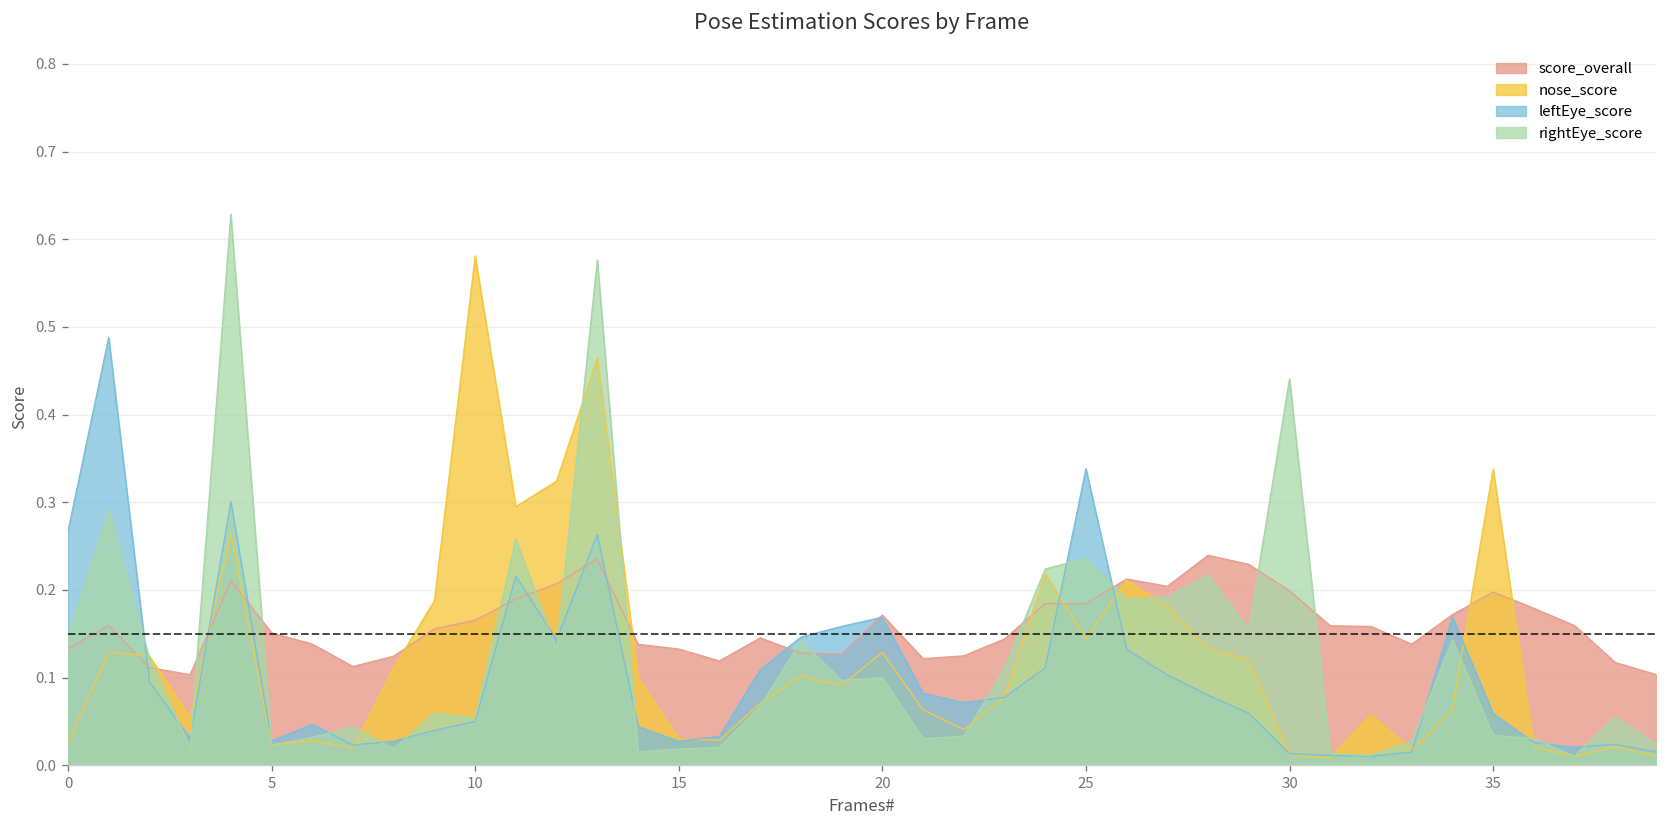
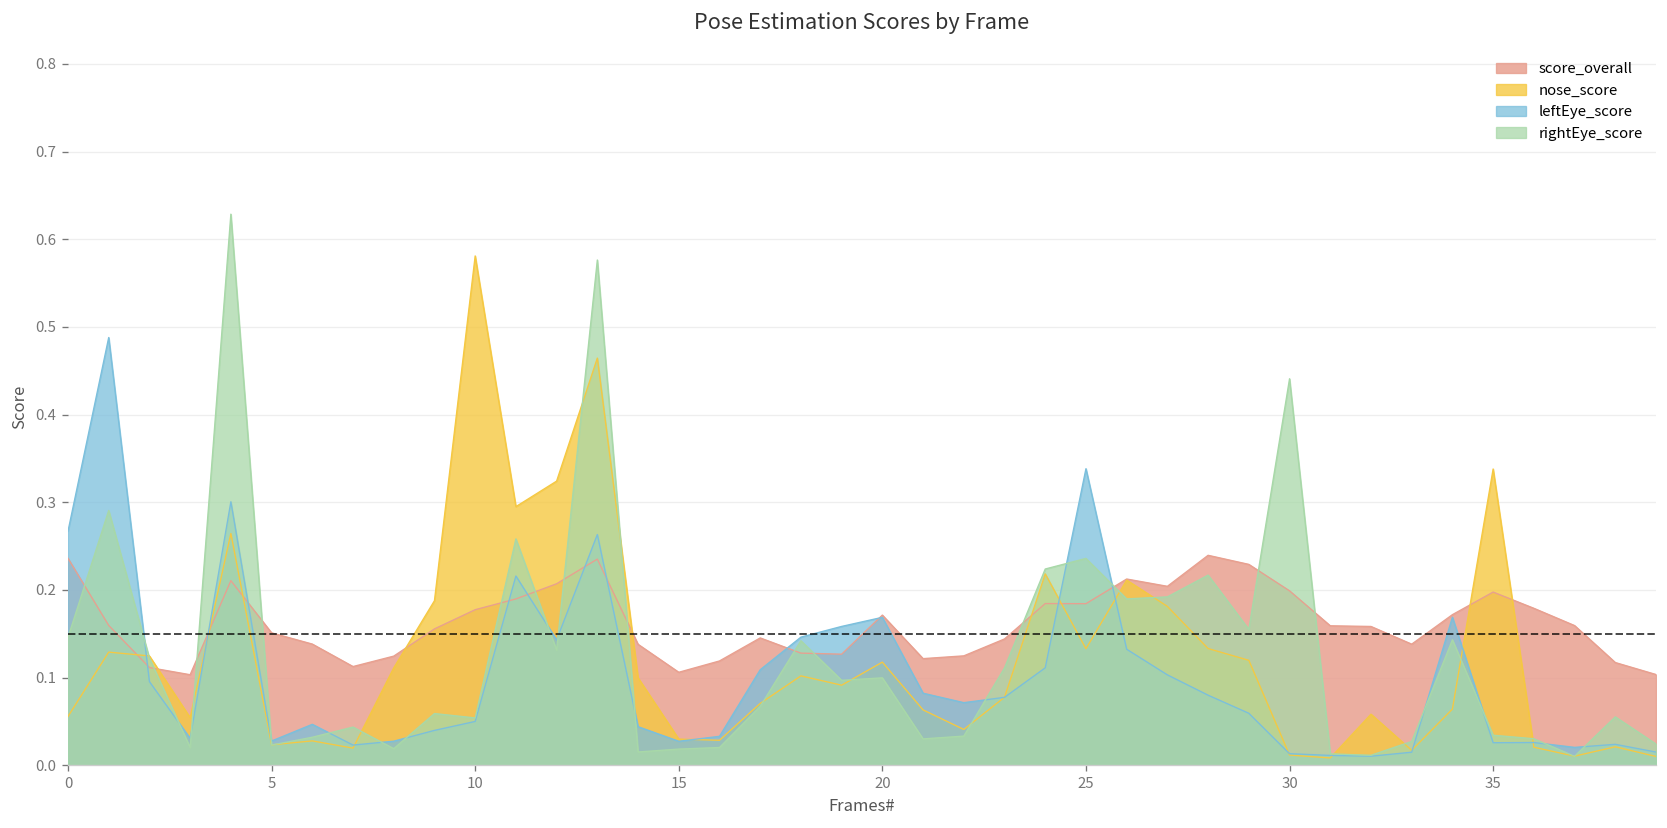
score_overall, 0: 0.13 -> 0.24
nose_score, 0: 0.03 -> 0.06
score_overall, 10: 0.17 -> 0.18
score_overall, 15: 0.13 -> 0.11
nose_score, 20: 0.13 -> 0.12
nose_score, 25: 0.14 -> 0.13
leftEye_score, 35: 0.06 -> 0.03
